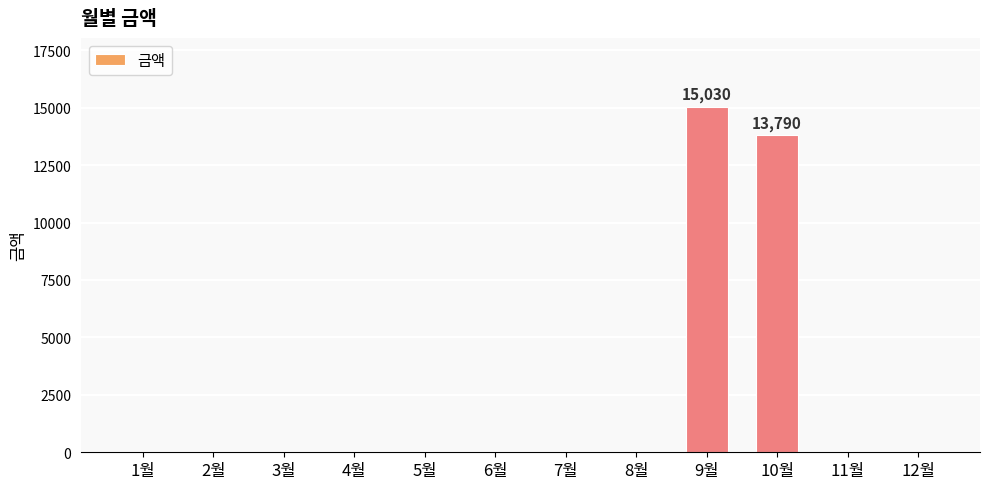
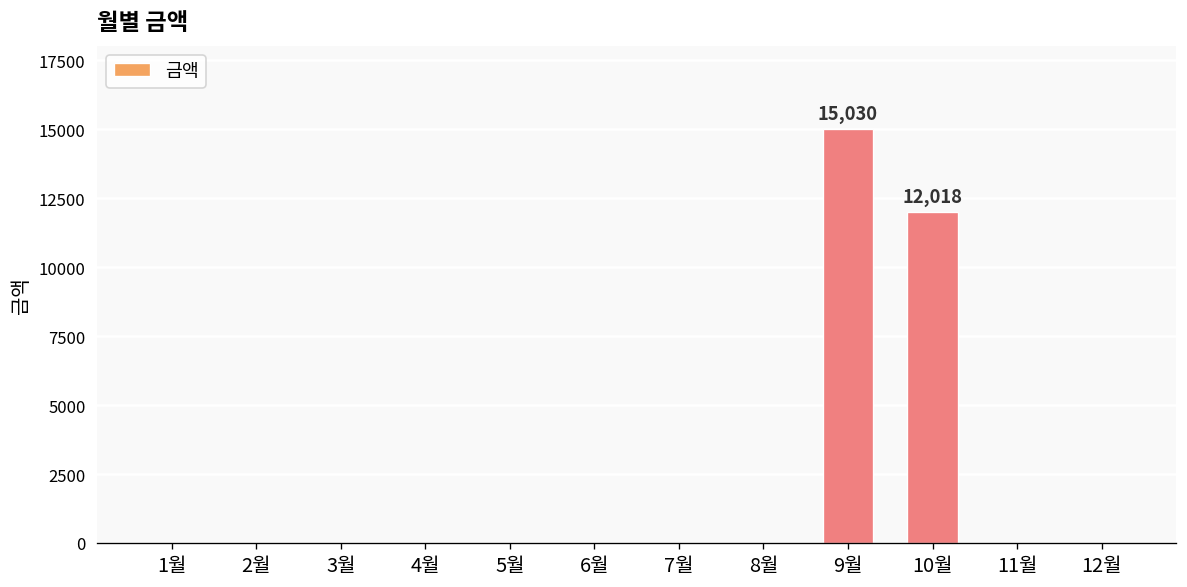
10월: 13,790 -> 12,018
